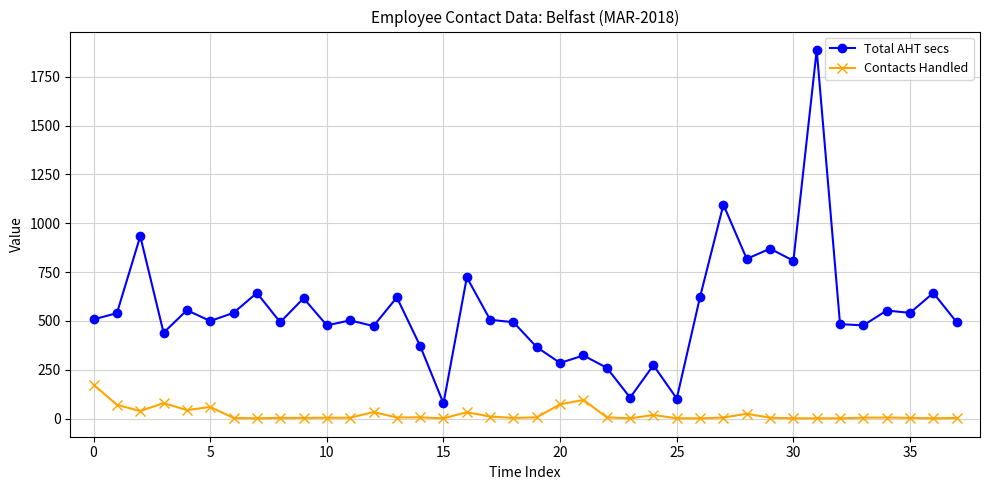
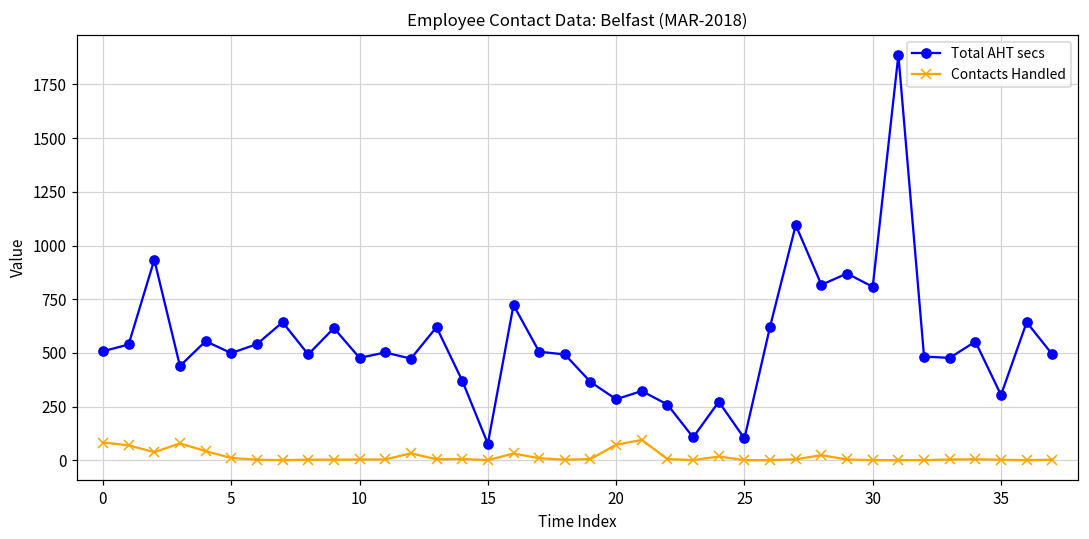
Contacts Handled, 0: 170 -> 80
Contacts Handled, 5: 60 -> 10
Total AHT secs, 35: 540 -> 300
